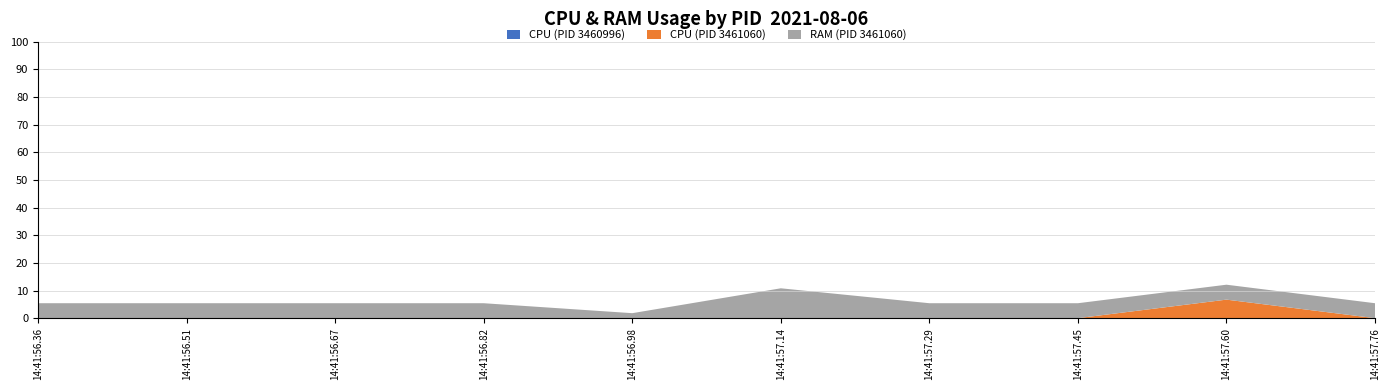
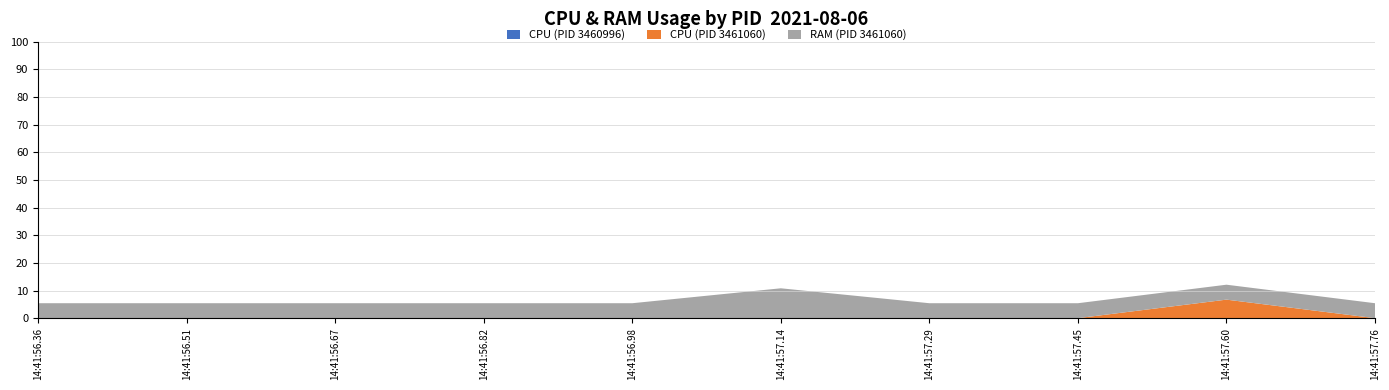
RAM (PID 3461060), 14:41:56.98: 2 -> 5
